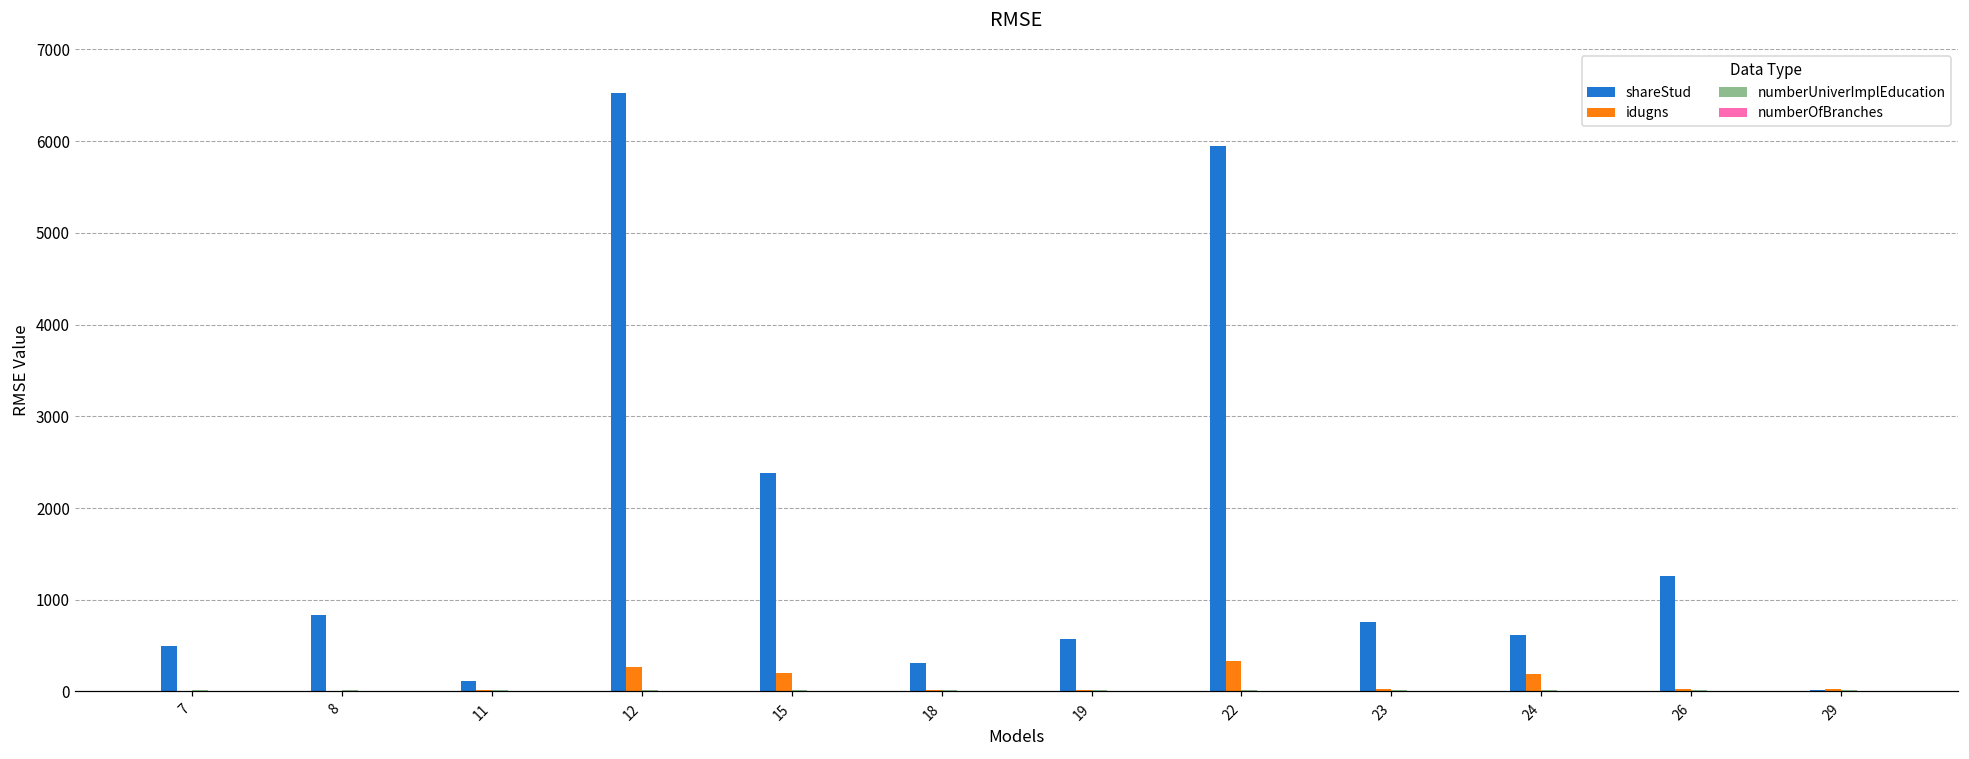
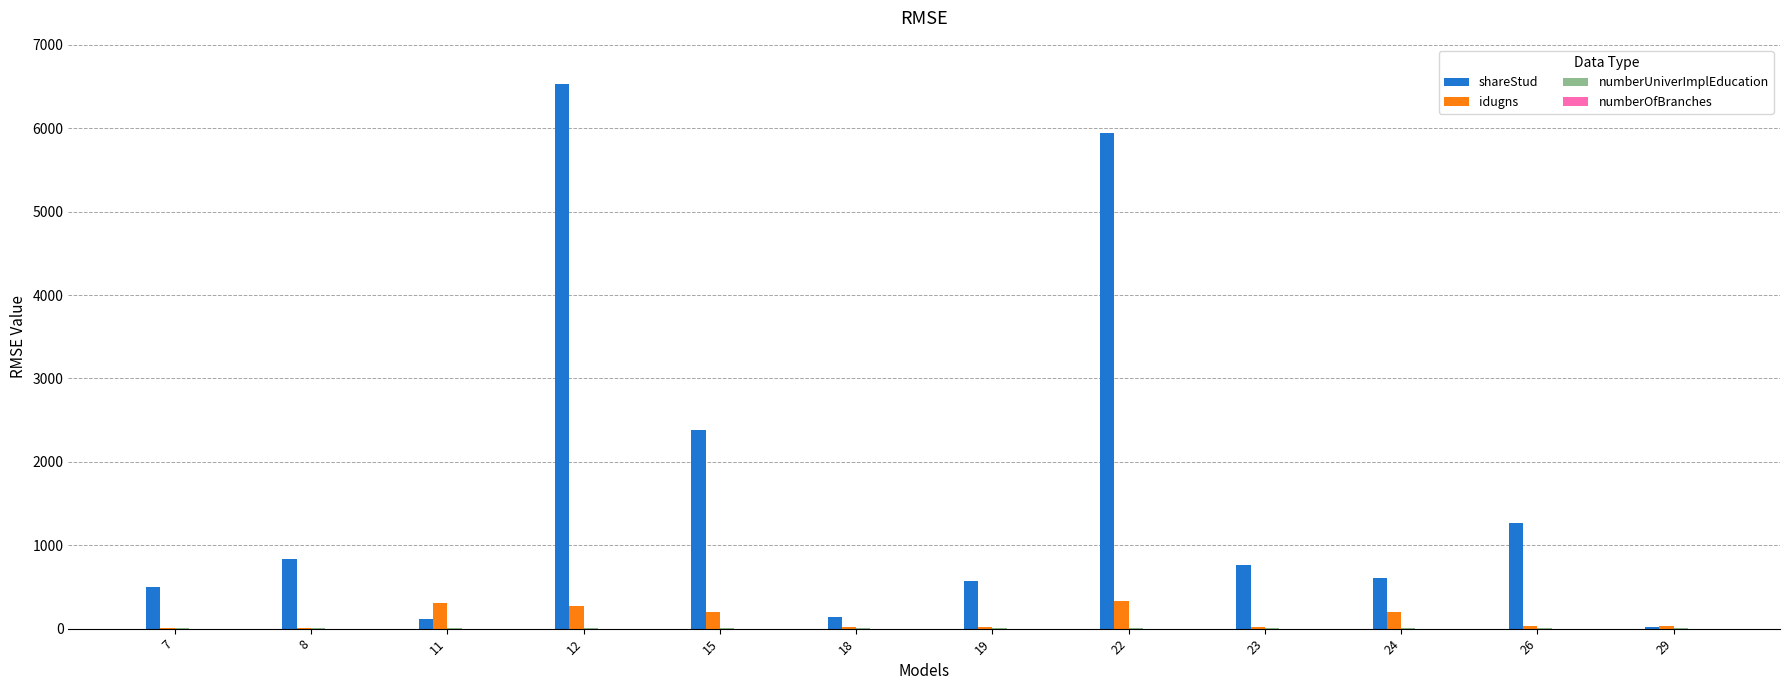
idugns, 11: 0 -> 300
shareStud, 18: 300 -> 100
